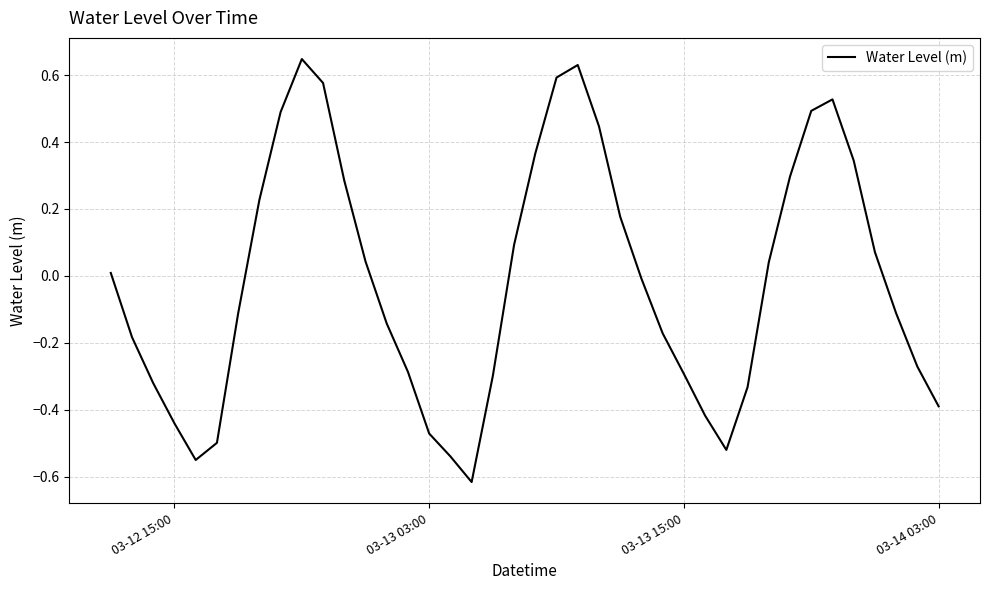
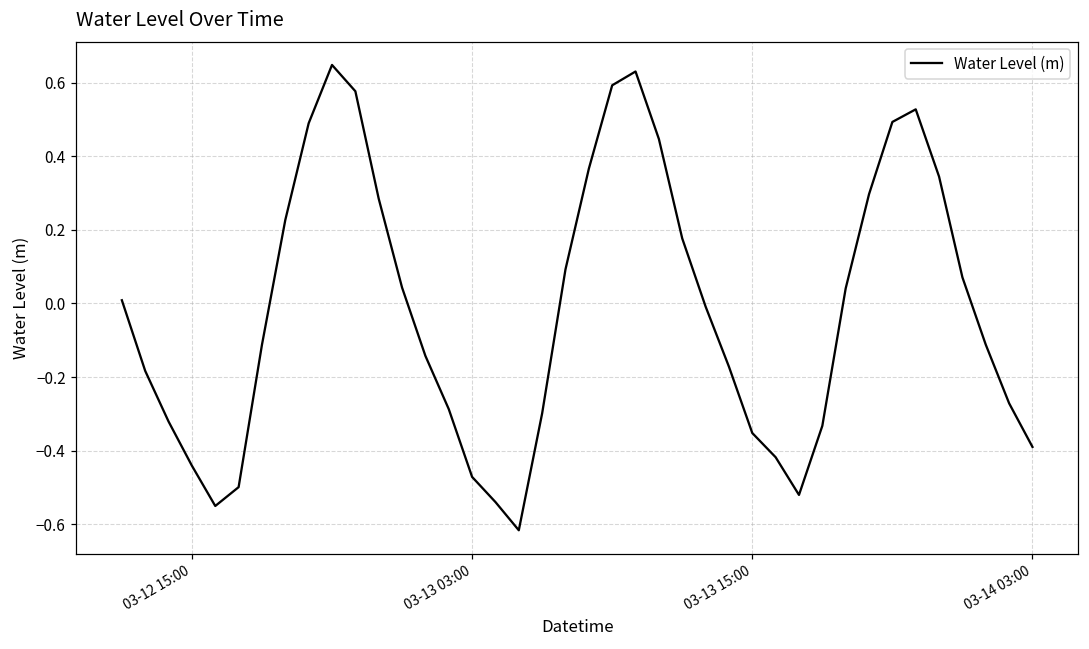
03-13 15:00: -0.29 -> -0.35
